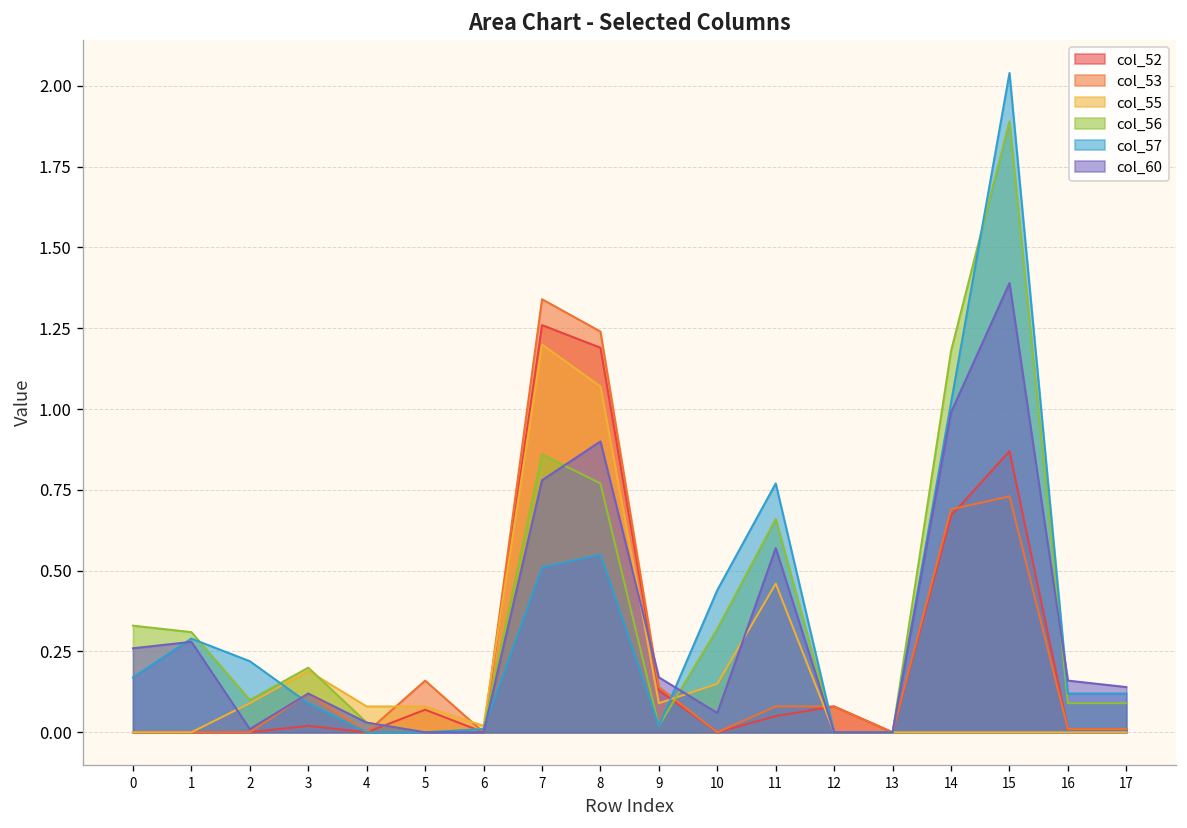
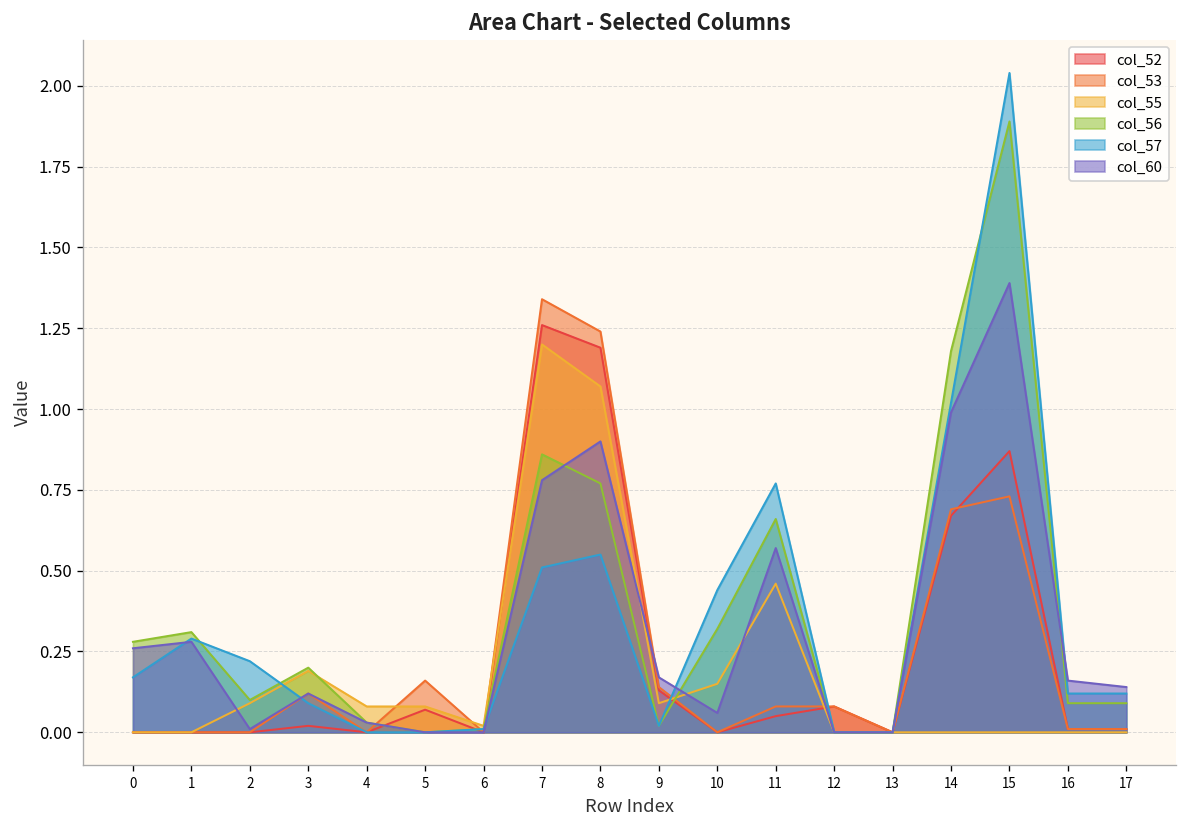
col_56, 0: 0.33 -> 0.28
